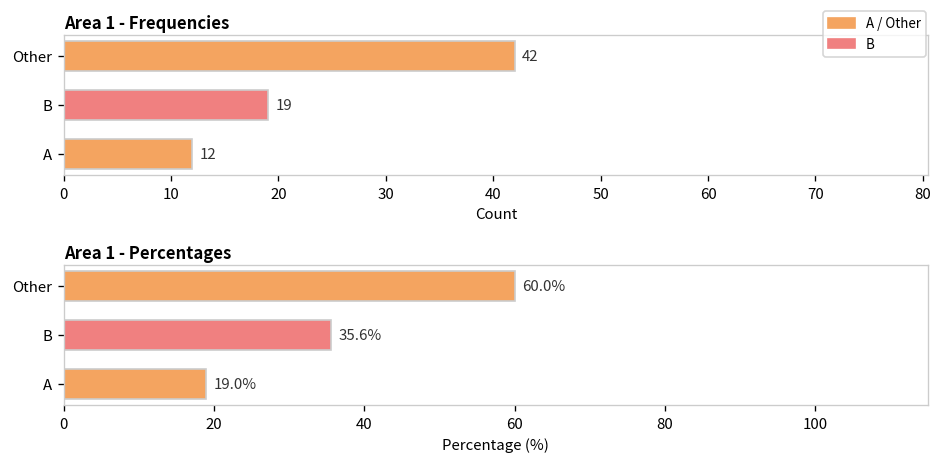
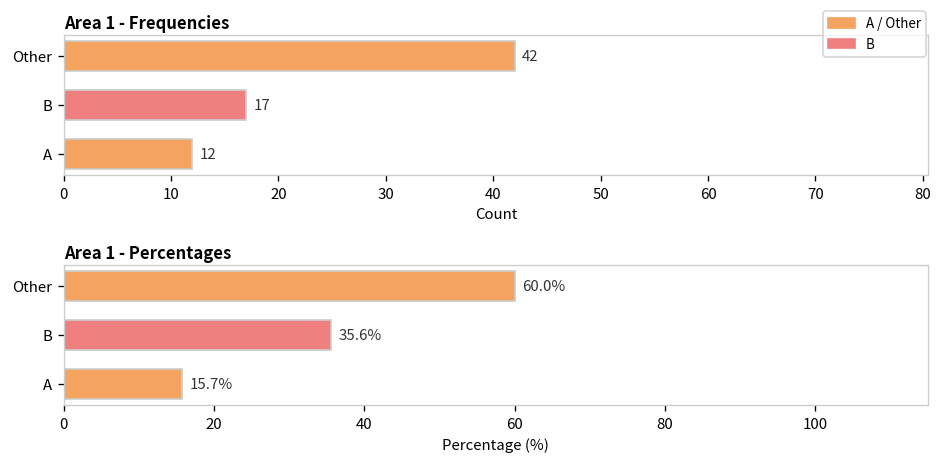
Area 1 - Frequencies, B: 19 -> 17
Area 1 - Percentages, A: 19.0% -> 15.7%
